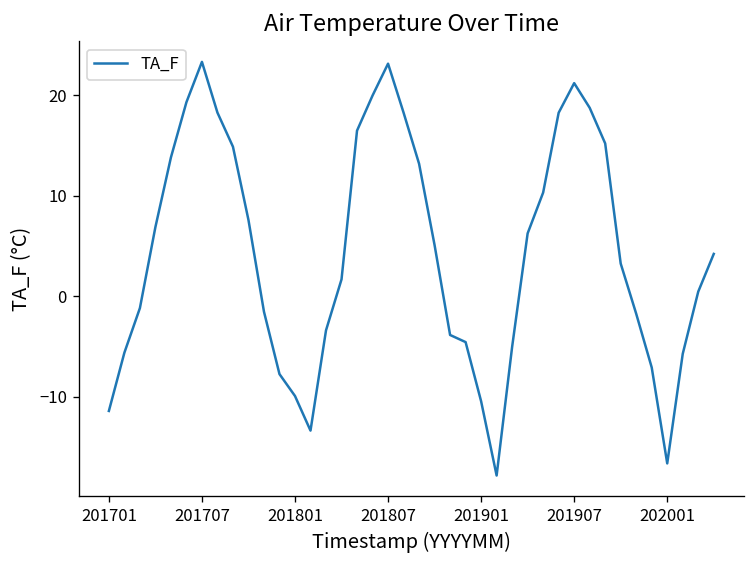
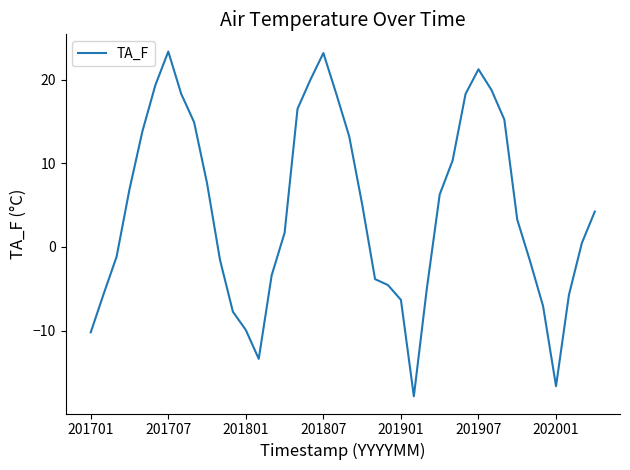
201701: -11 -> -10
201901: -10 -> -6
